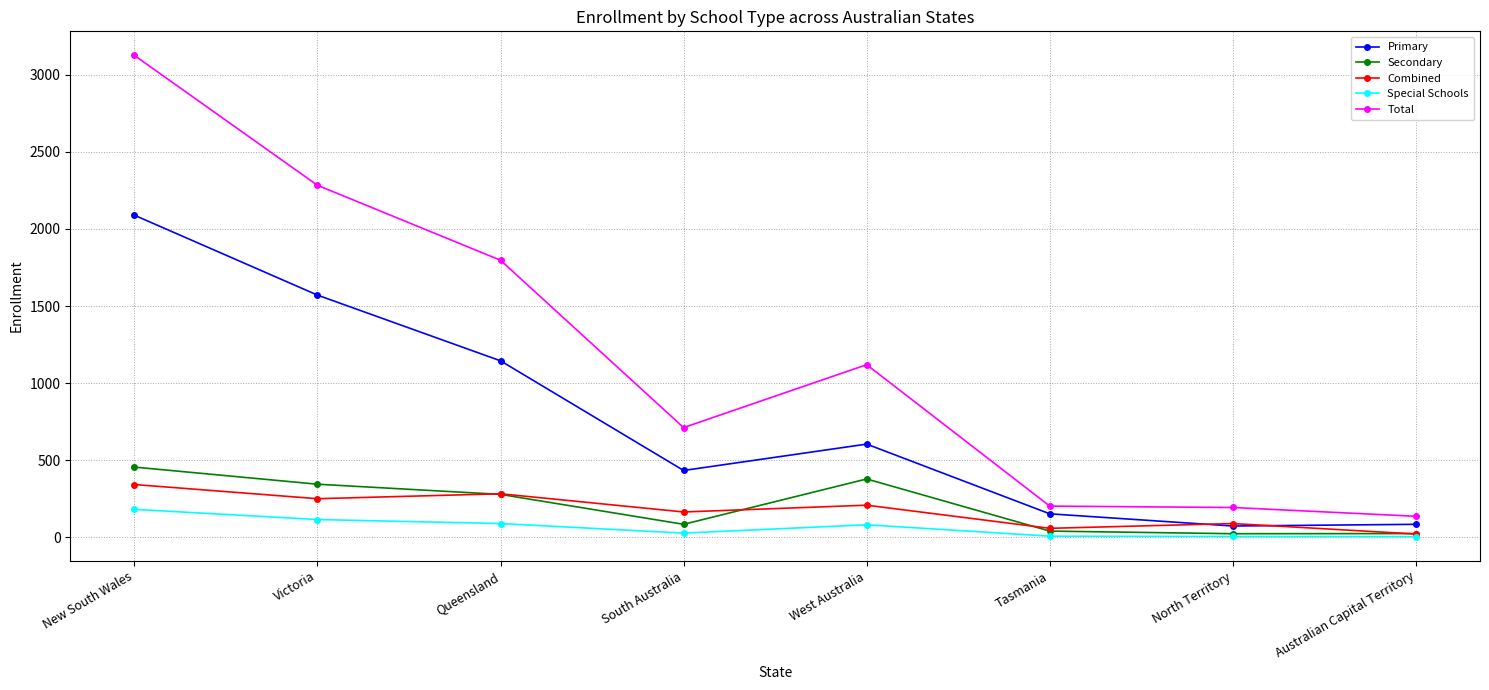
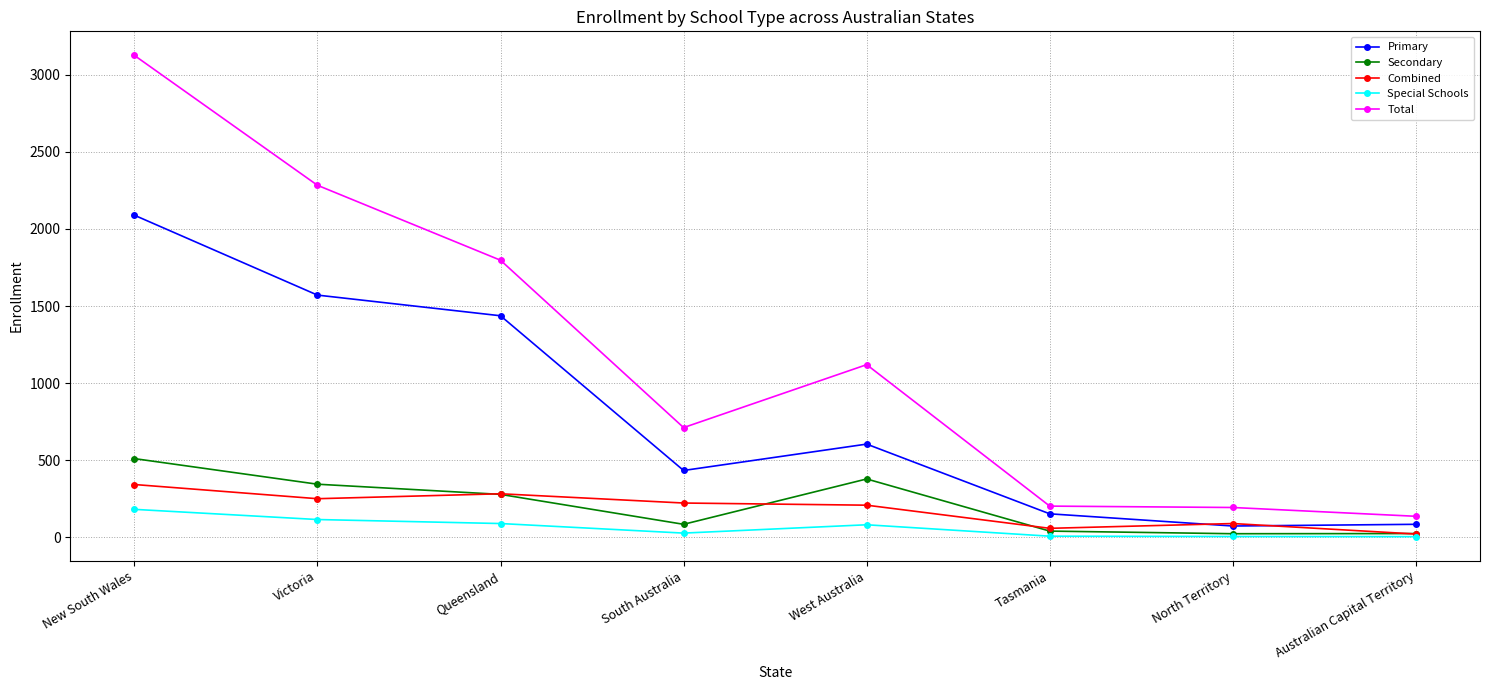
Secondary, New South Wales: 460 -> 510
Primary, Queensland: 1150 -> 1440
Combined, South Australia: 170 -> 220
